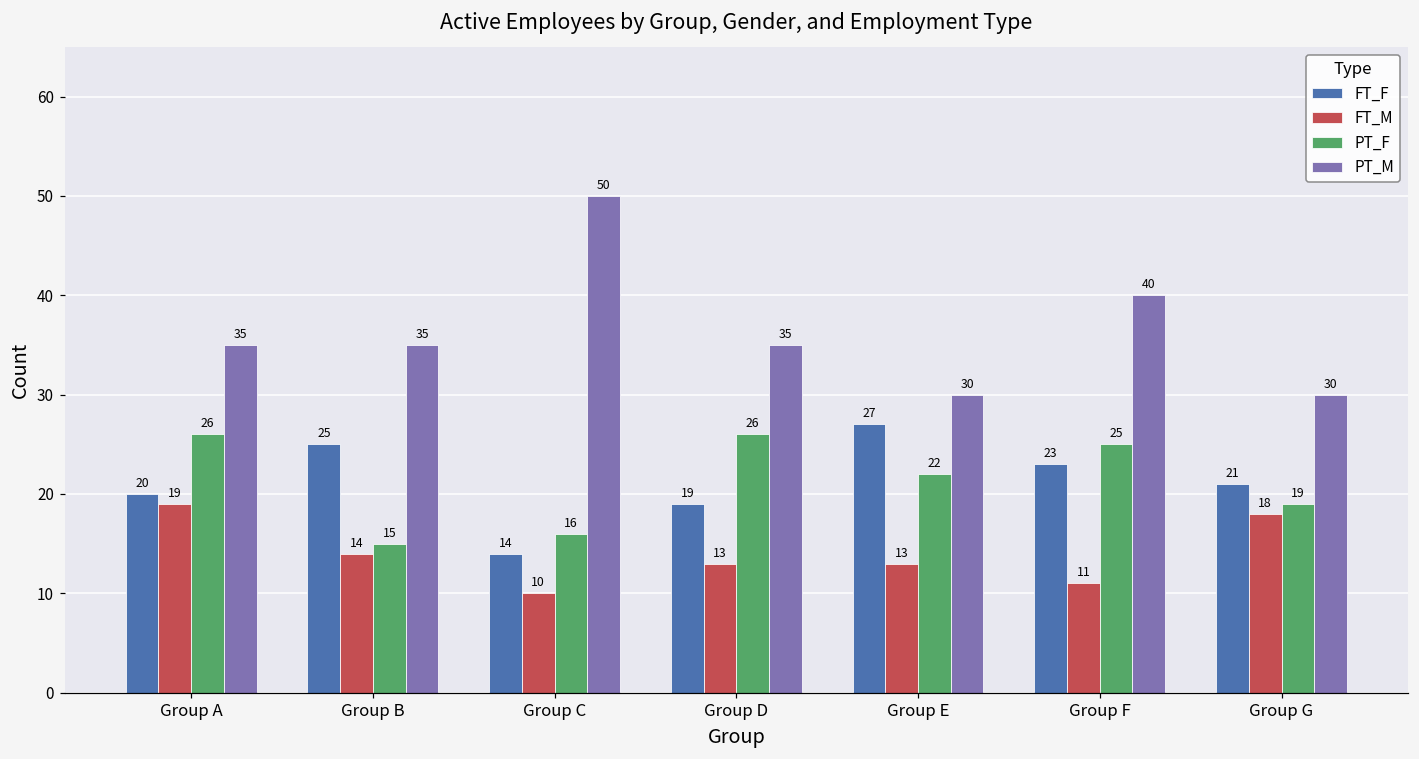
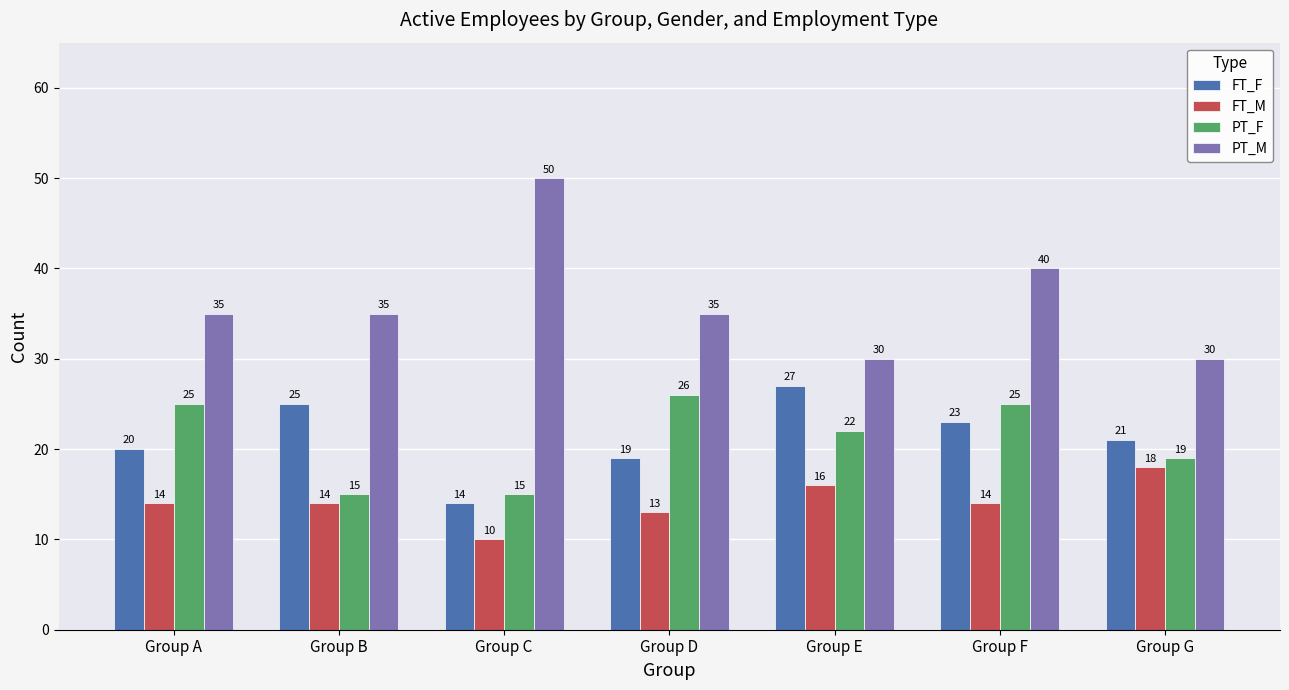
FT_M, Group A: 19 -> 14
PT_F, Group A: 26 -> 25
PT_F, Group C: 16 -> 15
FT_M, Group E: 13 -> 16
FT_M, Group F: 11 -> 14
